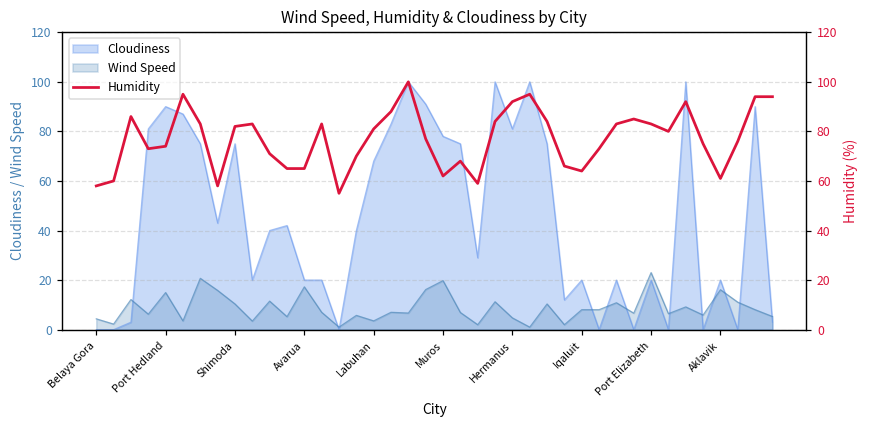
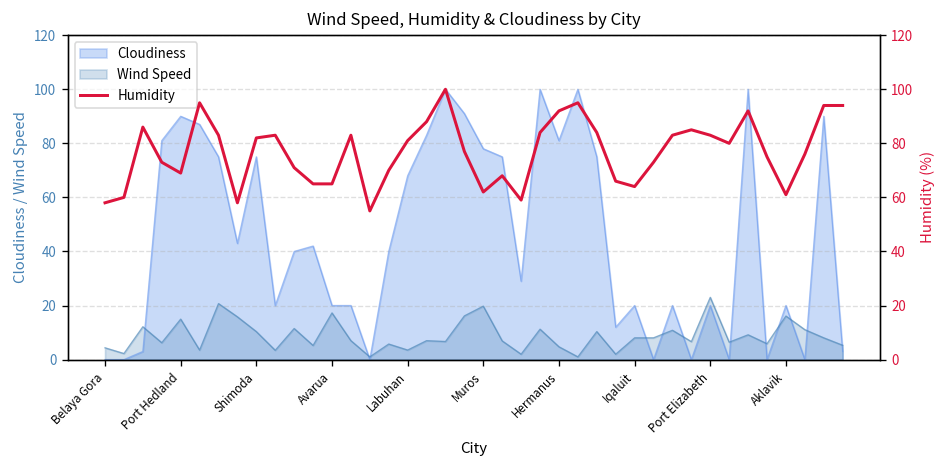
Humidity, Port Hedland: 74 -> 69
